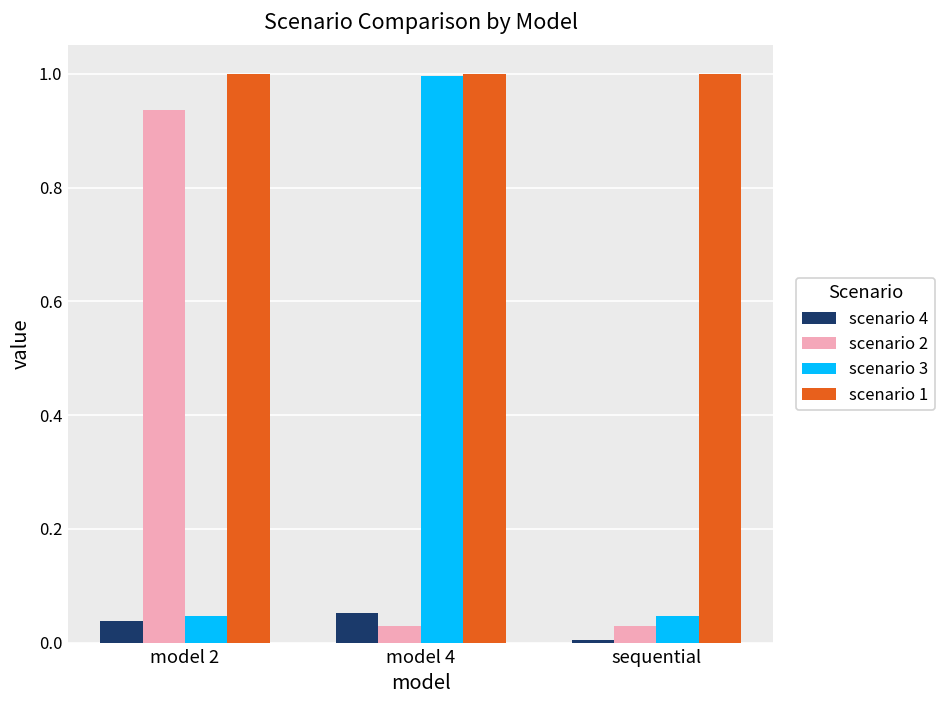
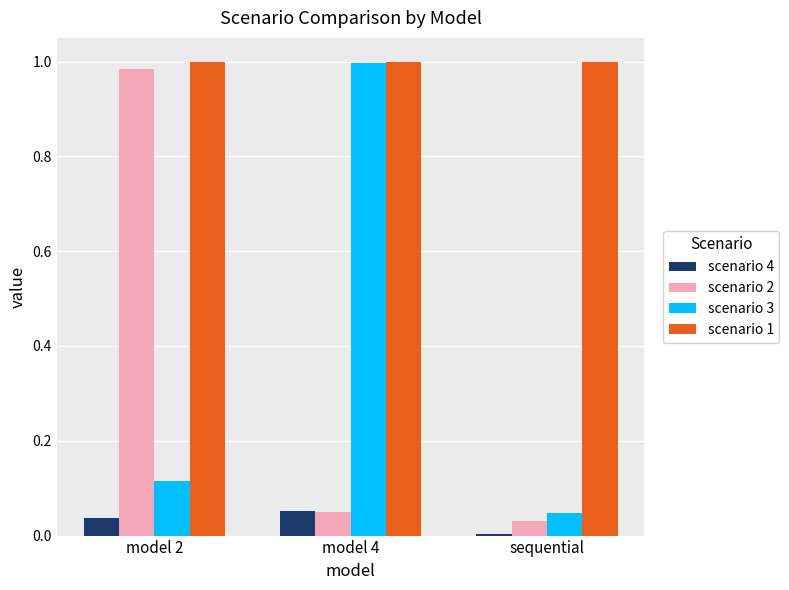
scenario 2, model 2: 0.94 -> 0.99
scenario 3, model 2: 0.05 -> 0.12
scenario 2, model 4: 0.03 -> 0.05
